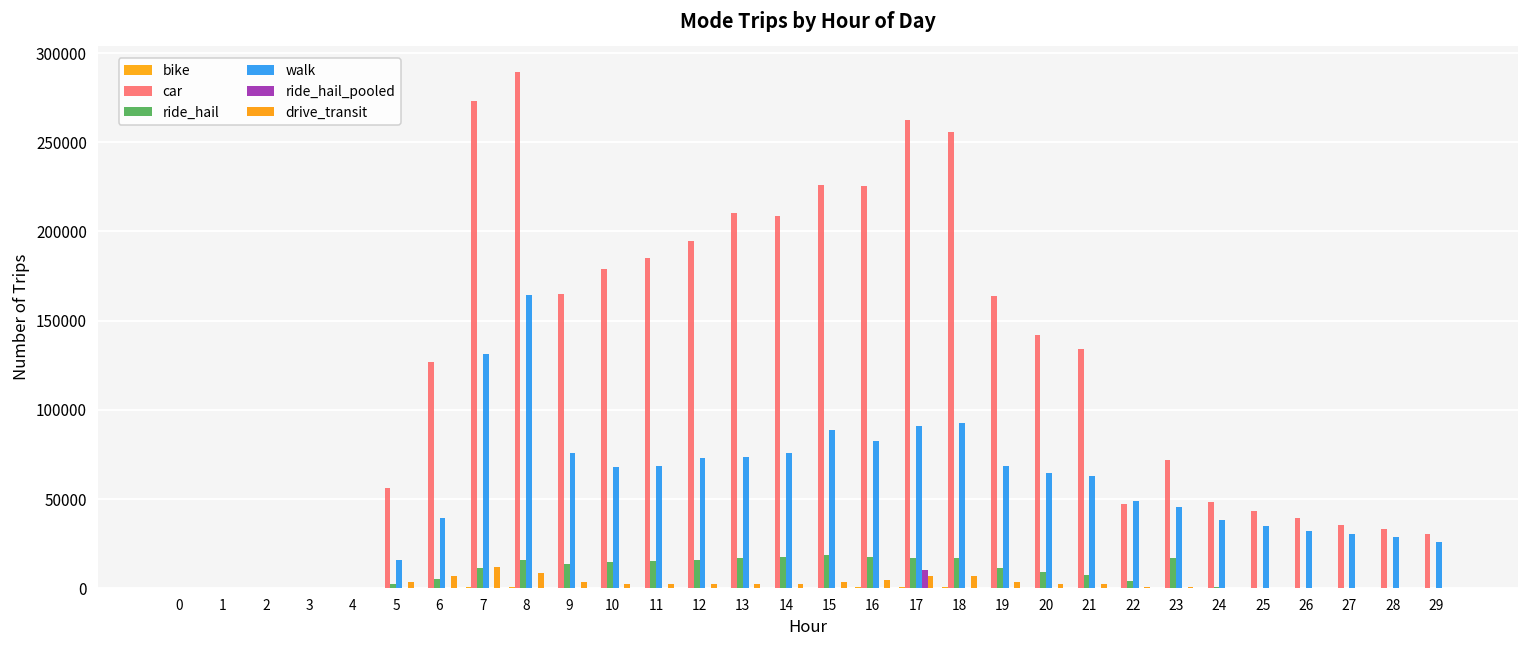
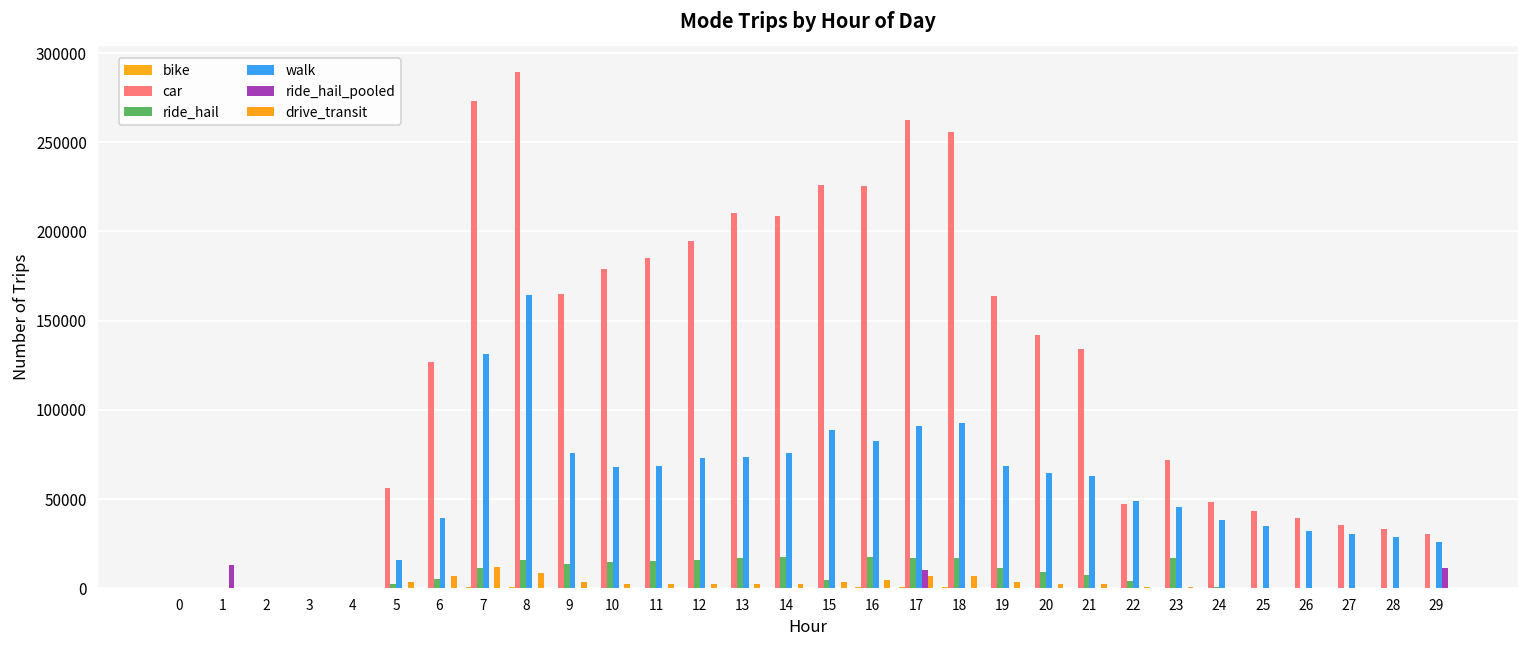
ride_hail_pooled, 1: 0 -> 13000
ride_hail, 15: 18000 -> 5000
ride_hail_pooled, 29: 0 -> 11000
